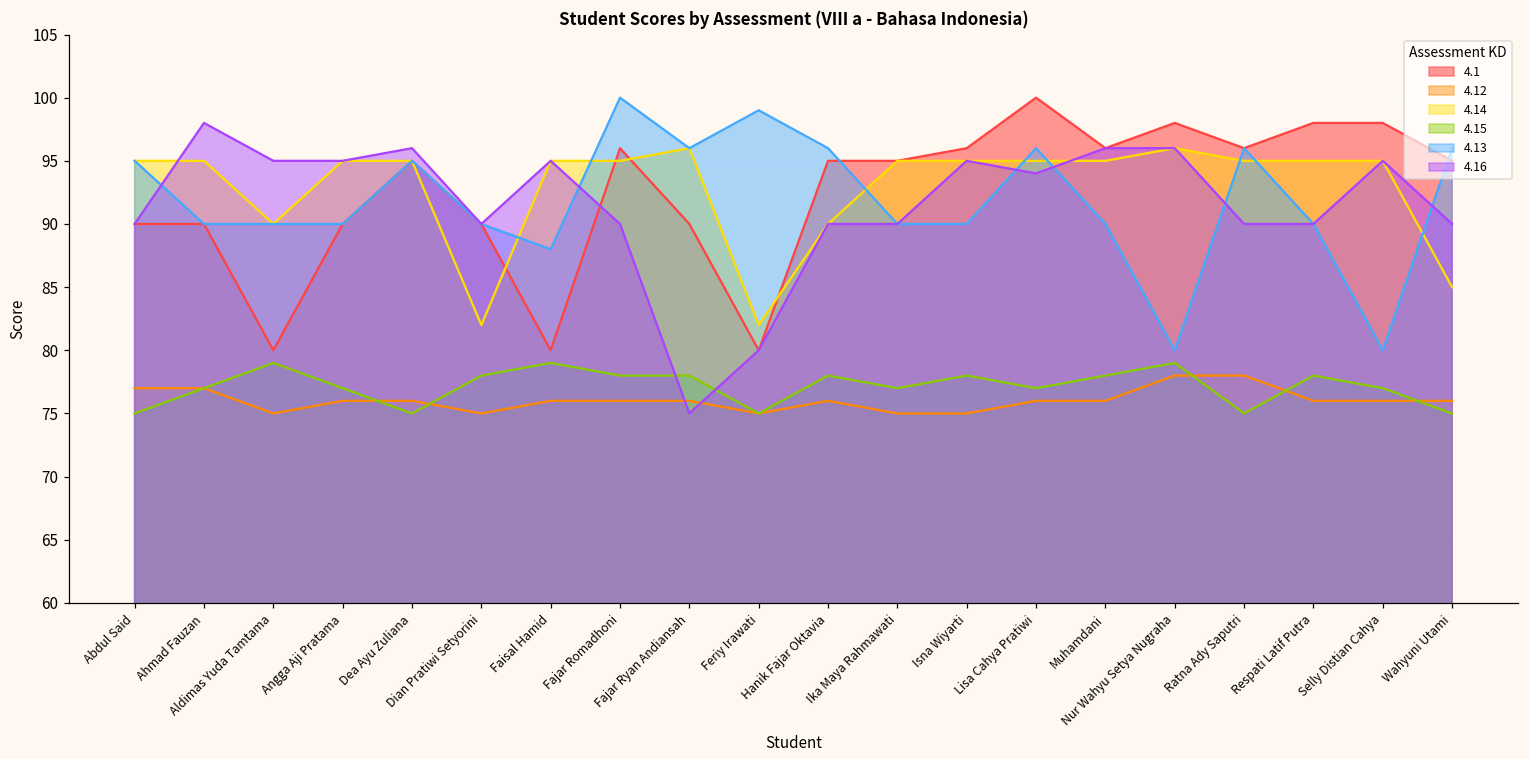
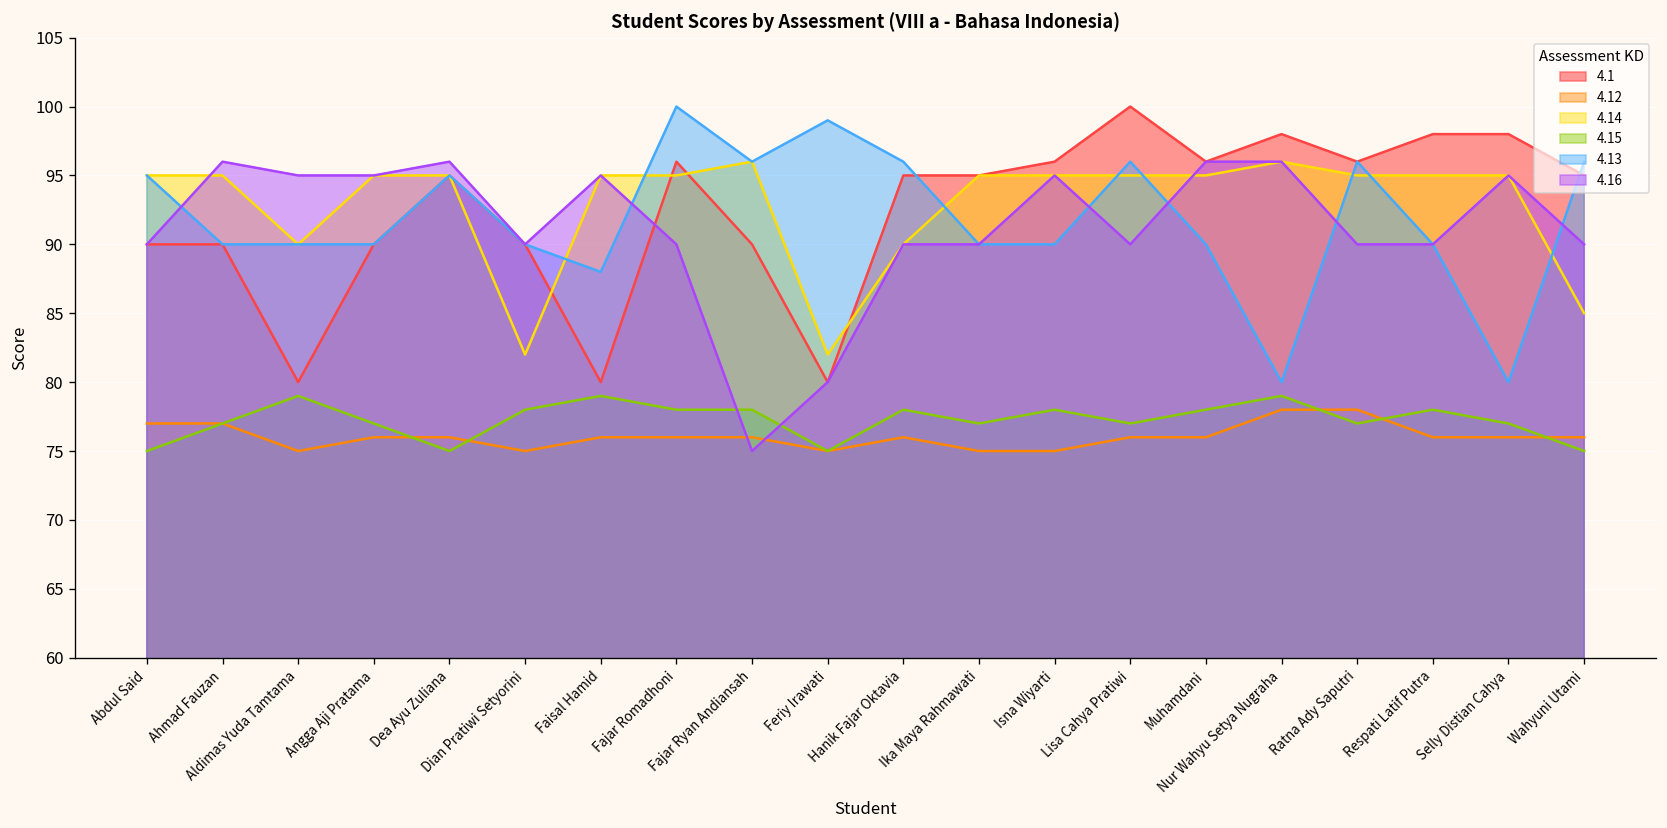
4.16, Ahmad Fauzan: 98 -> 96
4.16, Lisa Cahya Pratiwi: 94 -> 90
4.15, Ratna Ady Saputri: 75 -> 77
